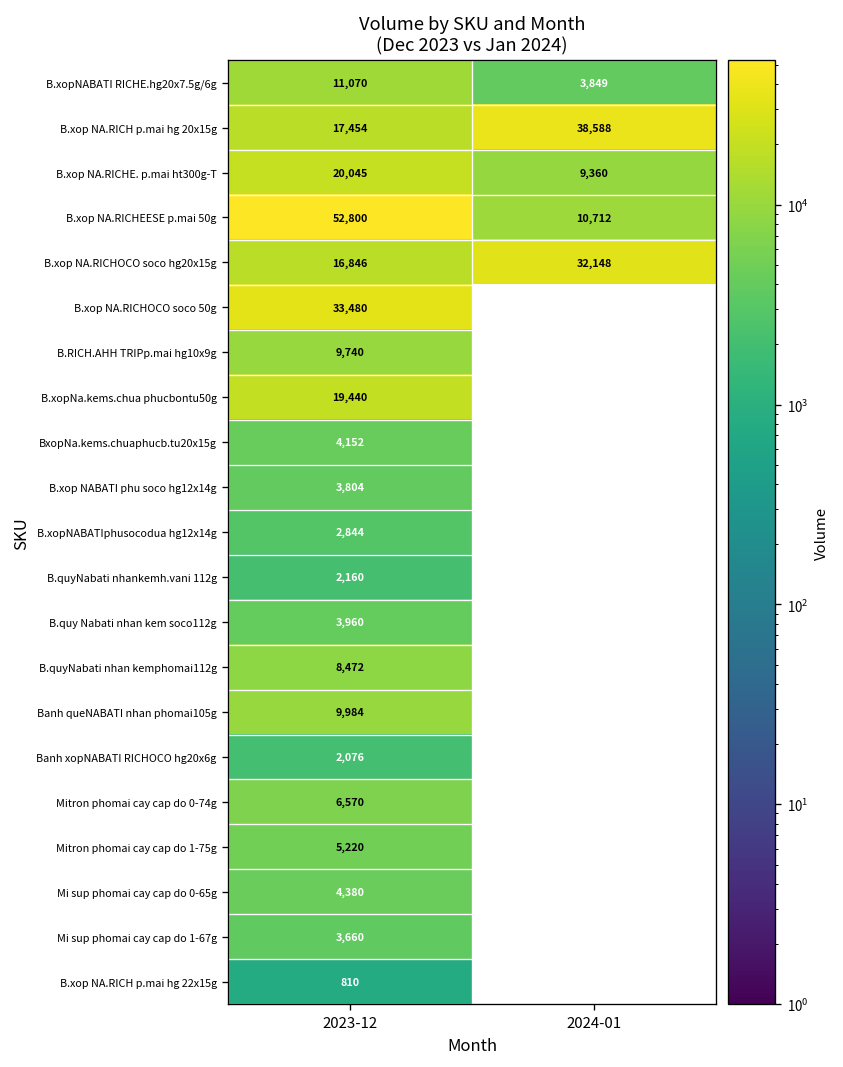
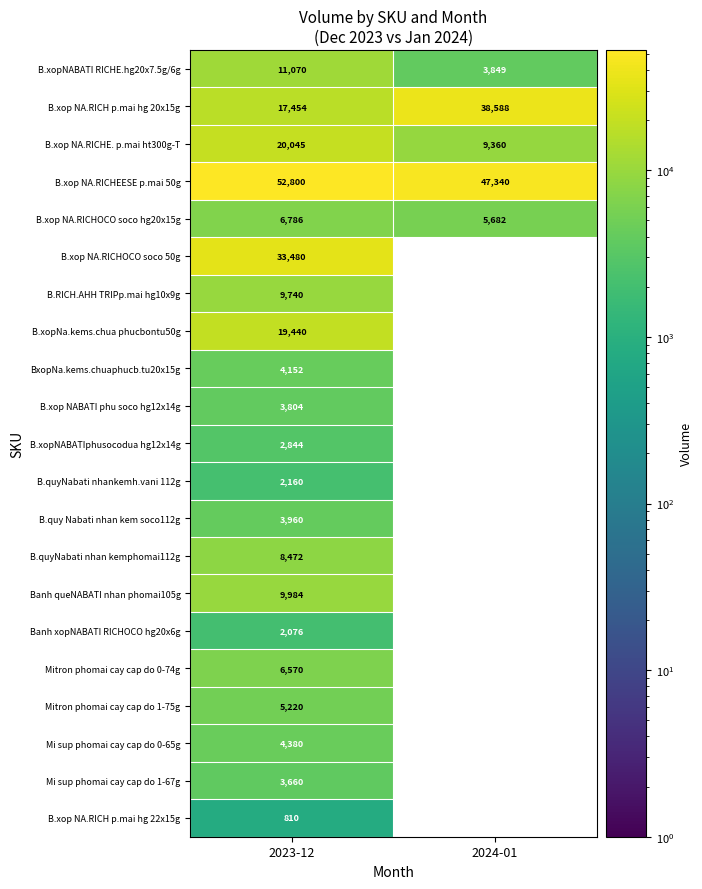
B.xop NA.RICHEESE p.mai 50g, 2024-01: 10,712 -> 47,340
B.xop NA.RICHOCO soco hg20x15g, 2023-12: 16,846 -> 6,786
B.xop NA.RICHOCO soco hg20x15g, 2024-01: 32,148 -> 5,682
